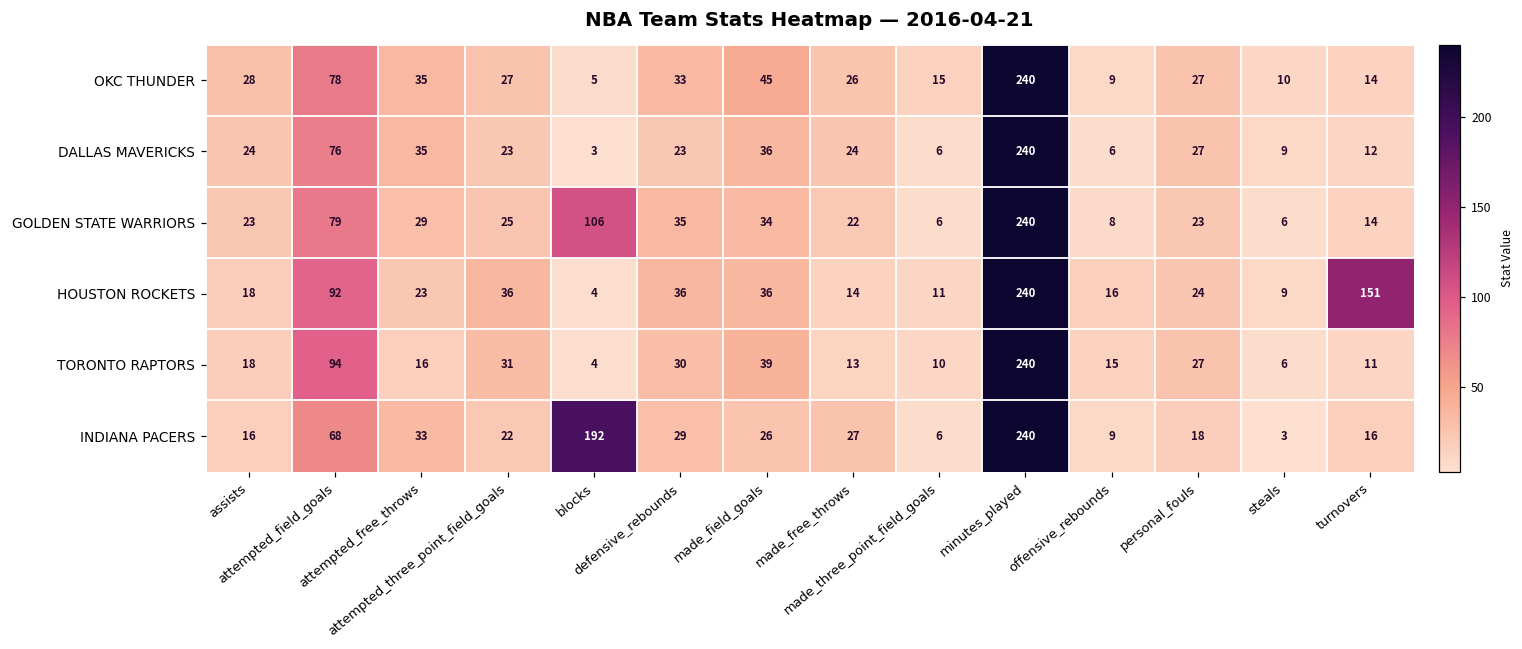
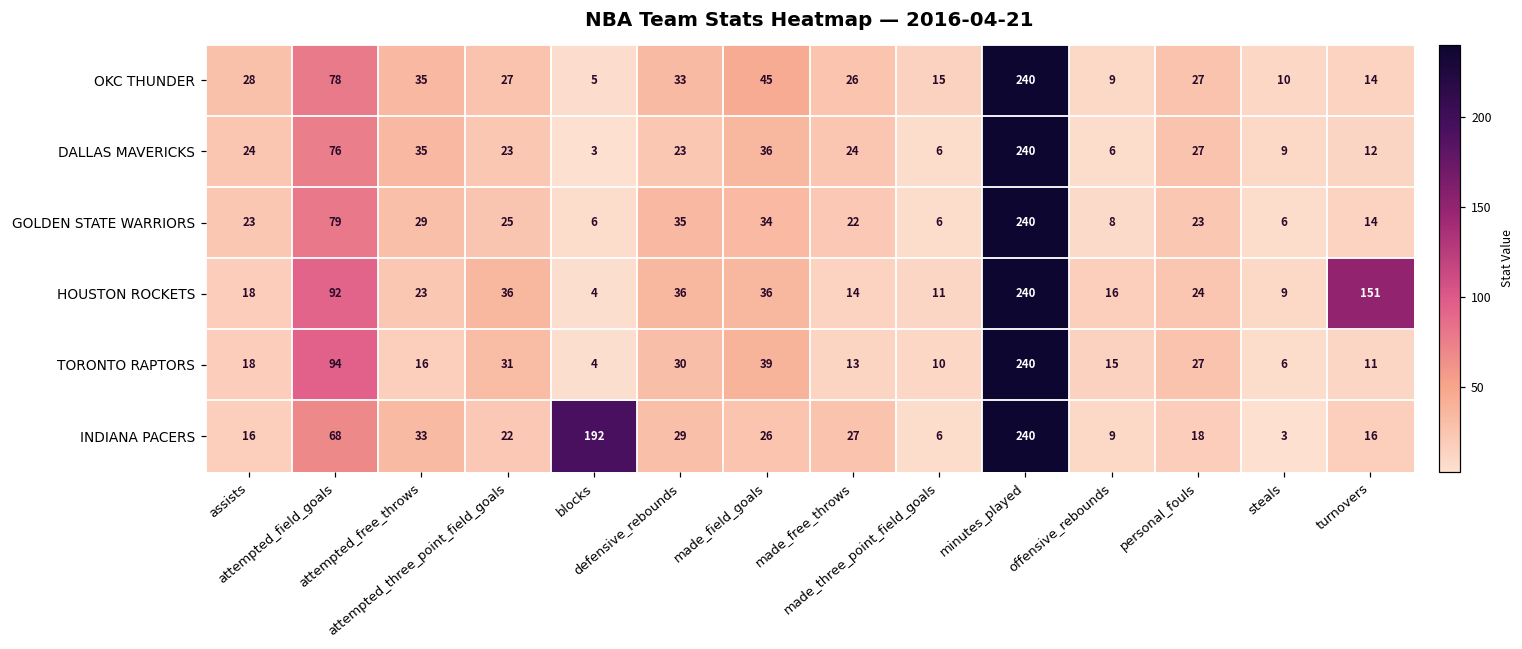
GOLDEN STATE WARRIORS, blocks: 106 -> 6
